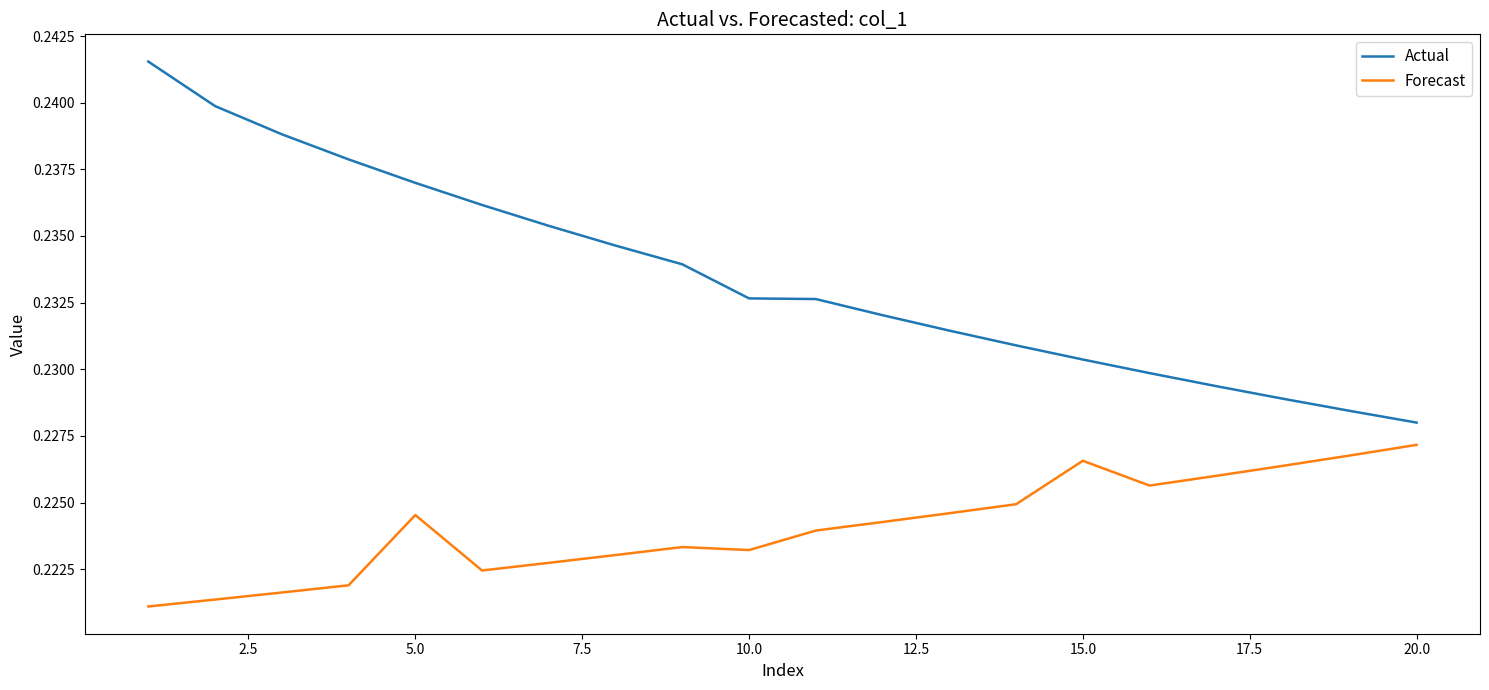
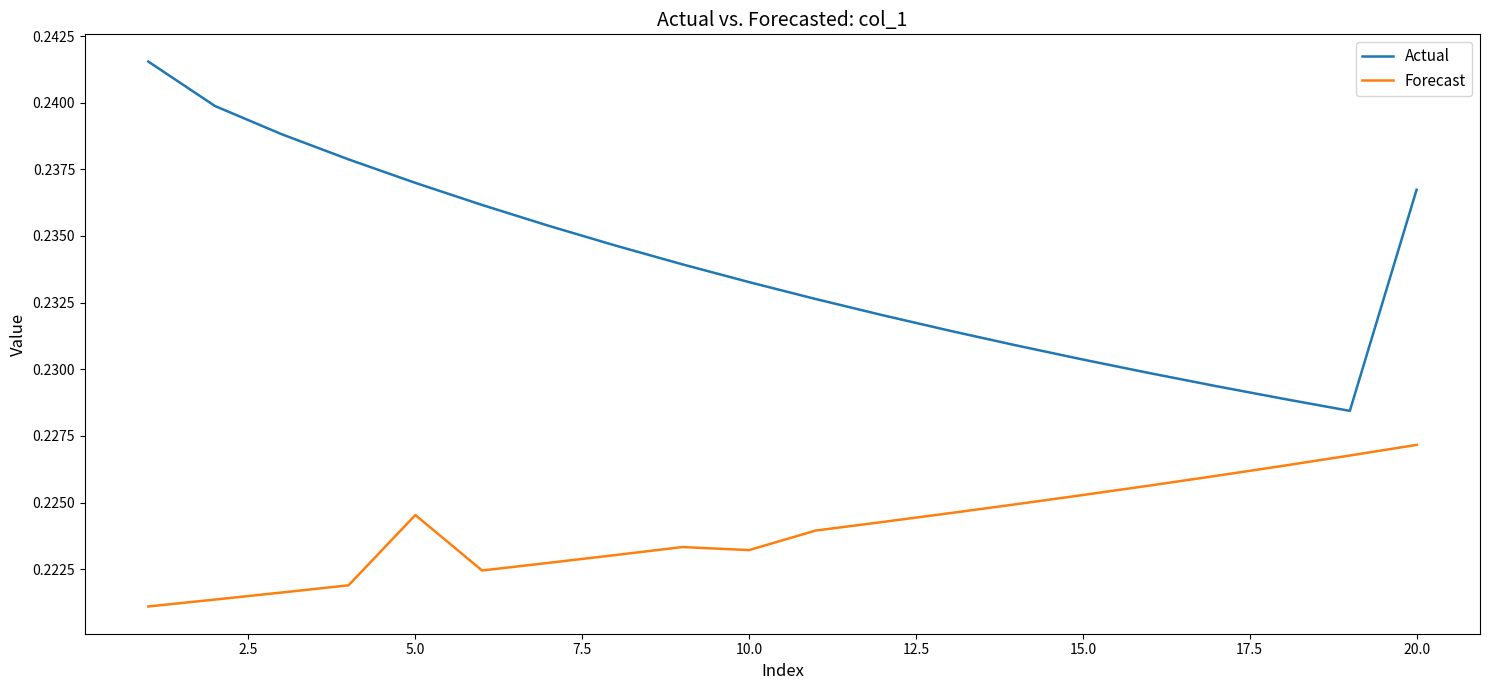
Actual, 10.0: 0.2327 -> 0.2333
Forecast, 15.0: 0.2266 -> 0.2253
Actual, 20.0: 0.2280 -> 0.2367
